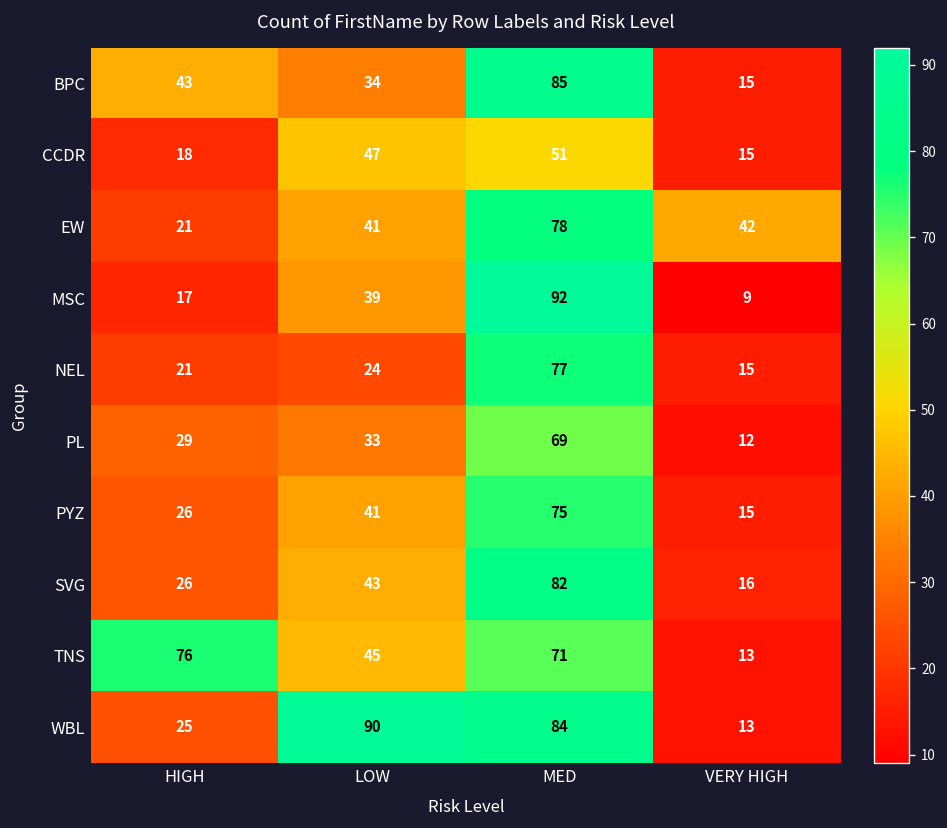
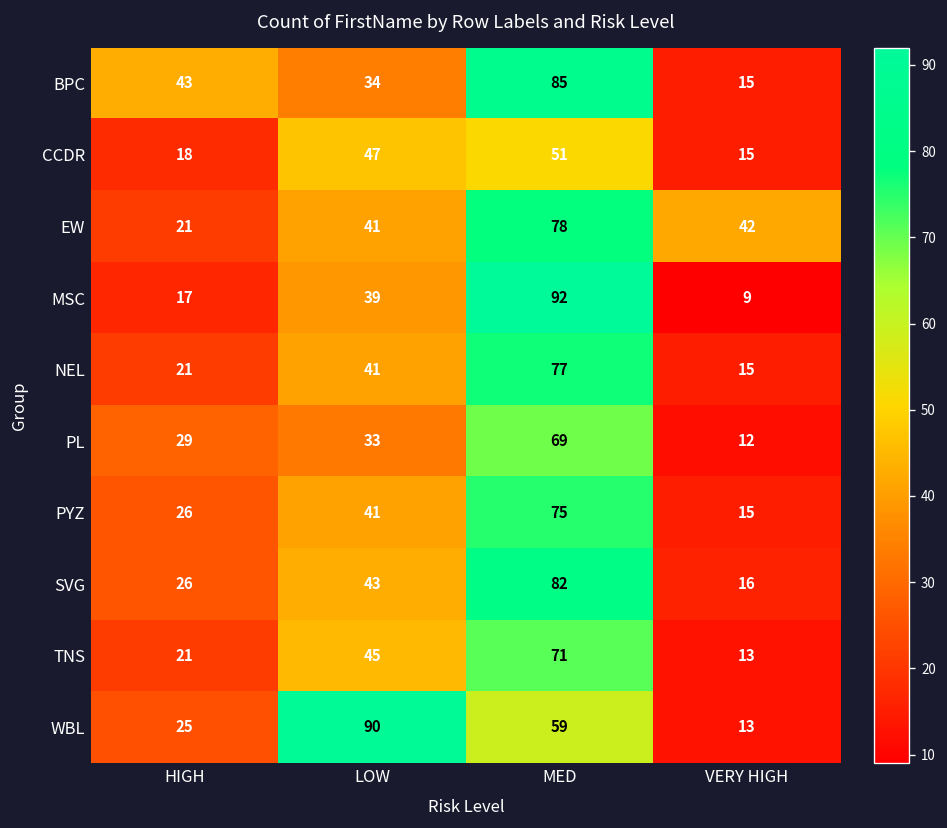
NEL, LOW: 24 -> 41
TNS, HIGH: 76 -> 21
WBL, MED: 84 -> 59
